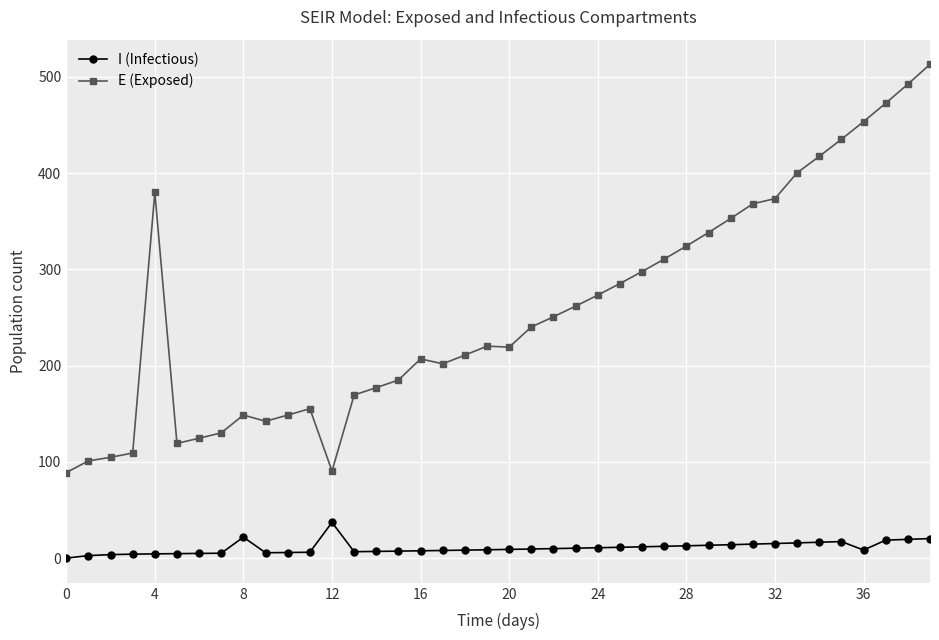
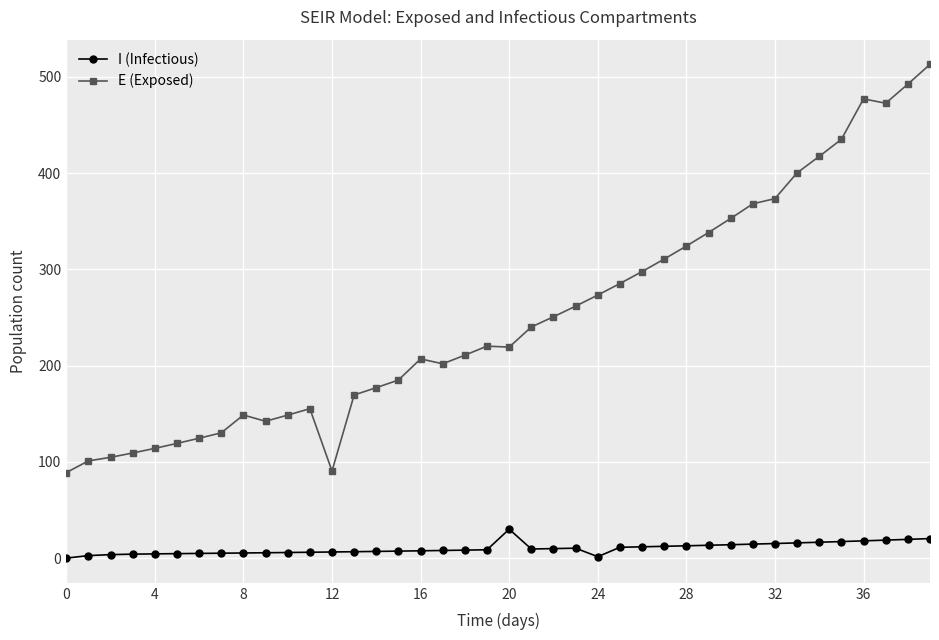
E (Exposed), 4: 380 -> 110
I (Infectious), 8: 20 -> 10
I (Infectious), 12: 40 -> 10
I (Infectious), 20: 10 -> 30
I (Infectious), 24: 10 -> 0
I (Infectious), 36: 10 -> 20
E (Exposed), 36: 450 -> 480
